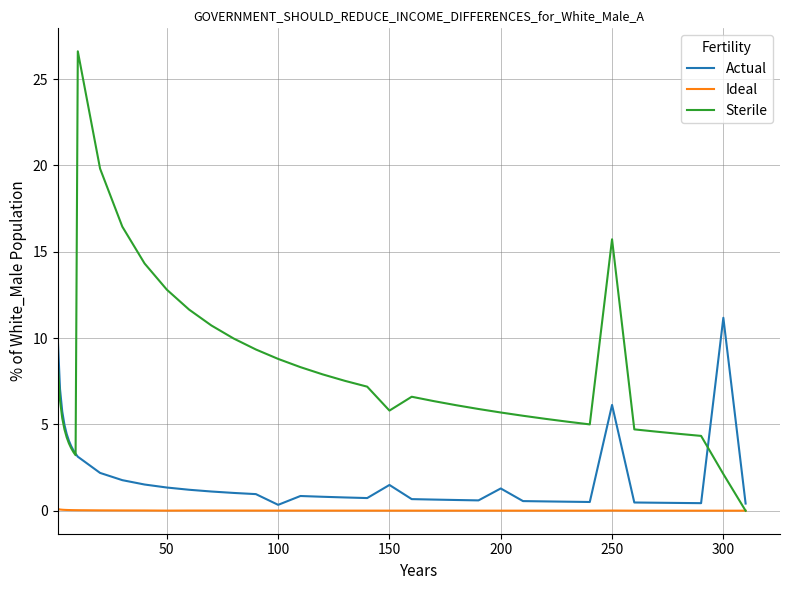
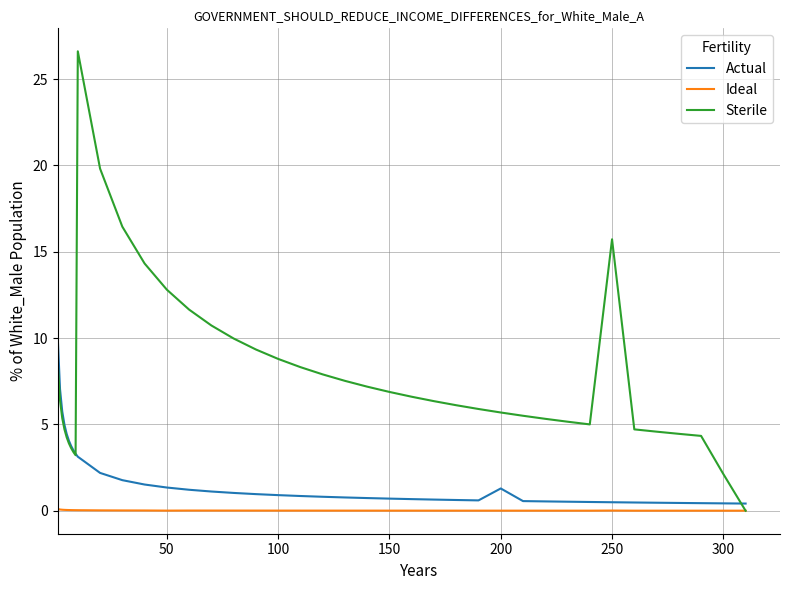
Actual, 100: 0.3 -> 0.9
Actual, 150: 1.5 -> 0.7
Sterile, 150: 5.8 -> 6.9
Actual, 250: 6.1 -> 0.5
Actual, 300: 11.2 -> 0.4
